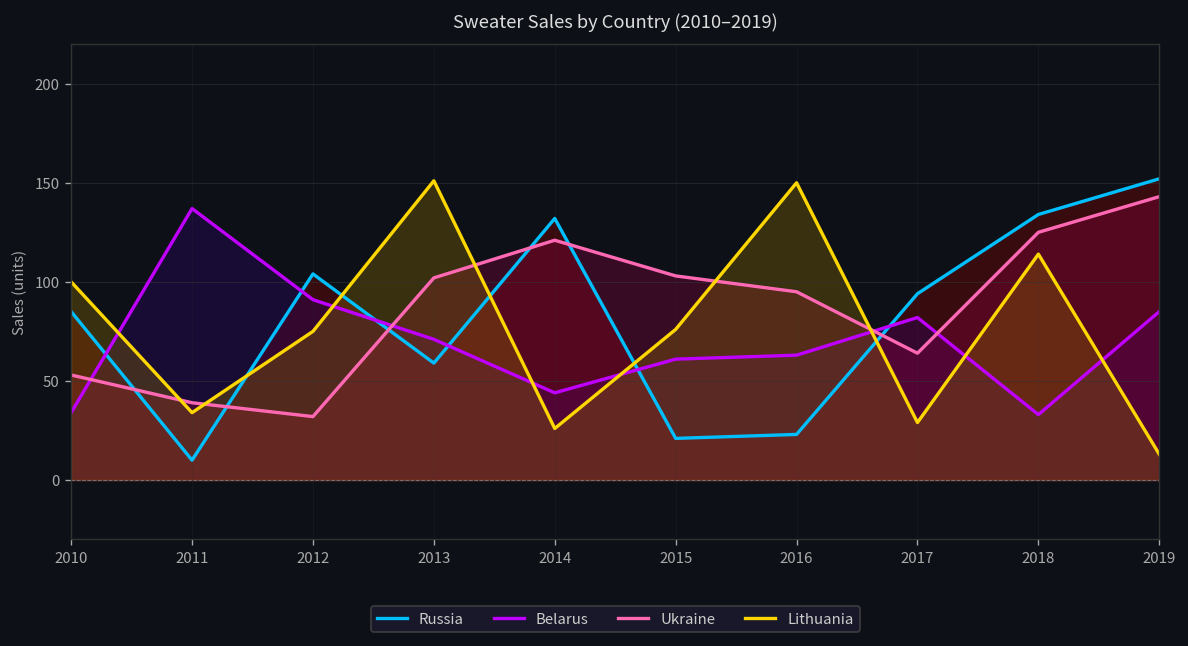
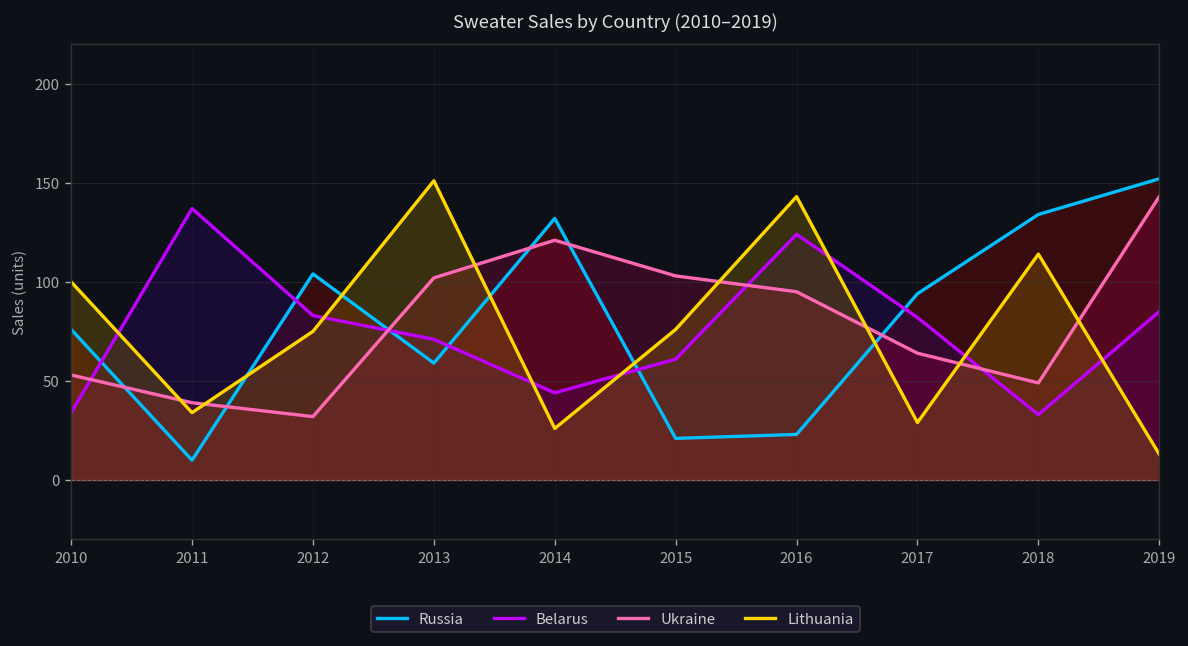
Russia, 2010: 85 -> 76
Belarus, 2012: 91 -> 83
Belarus, 2016: 63 -> 124
Lithuania, 2016: 150 -> 143
Ukraine, 2018: 125 -> 49
